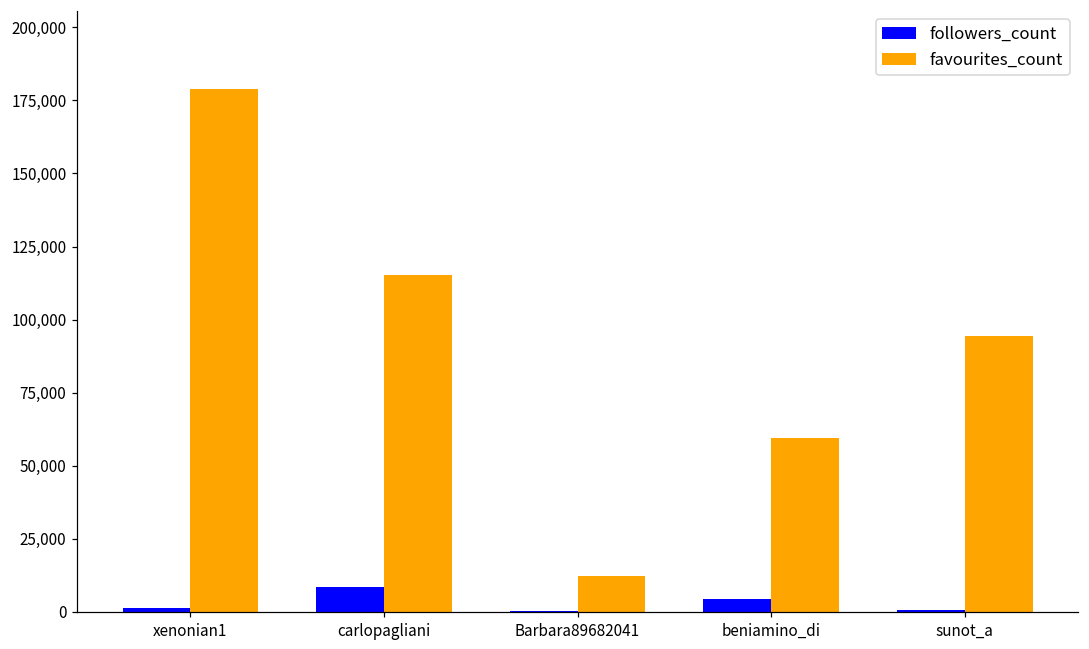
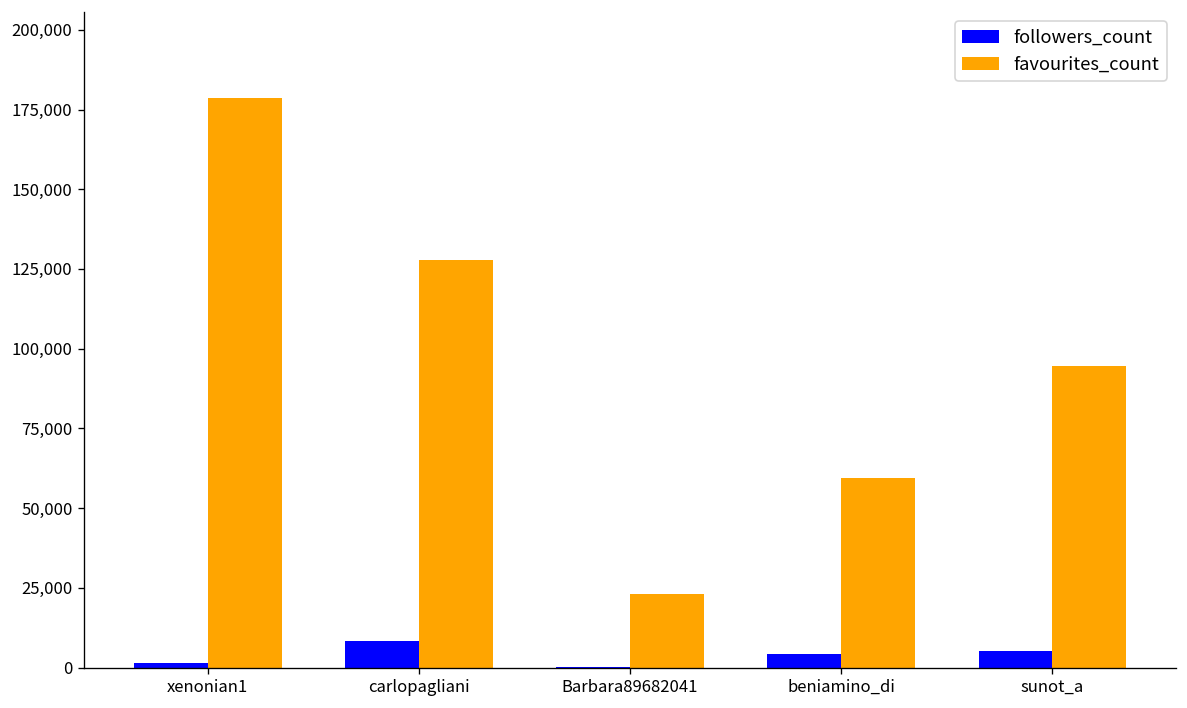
favourites_count, carlopagliani: 115,000 -> 128,000
favourites_count, Barbara89682041: 12,000 -> 23,000
followers_count, sunot_a: 1,000 -> 5,000
